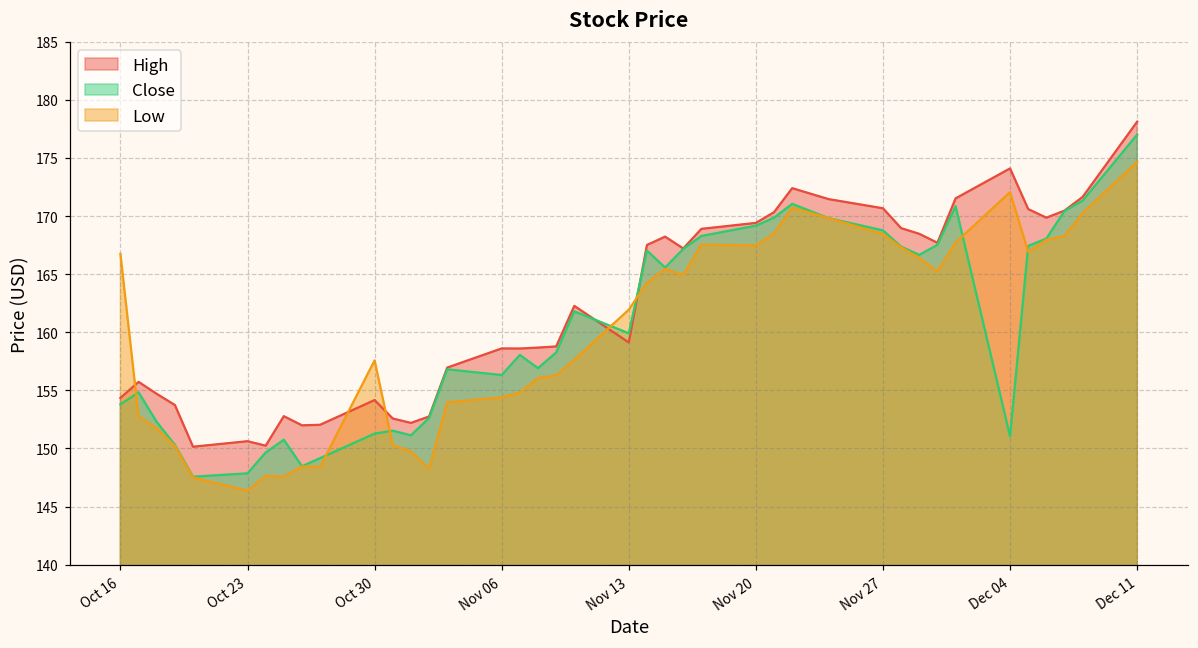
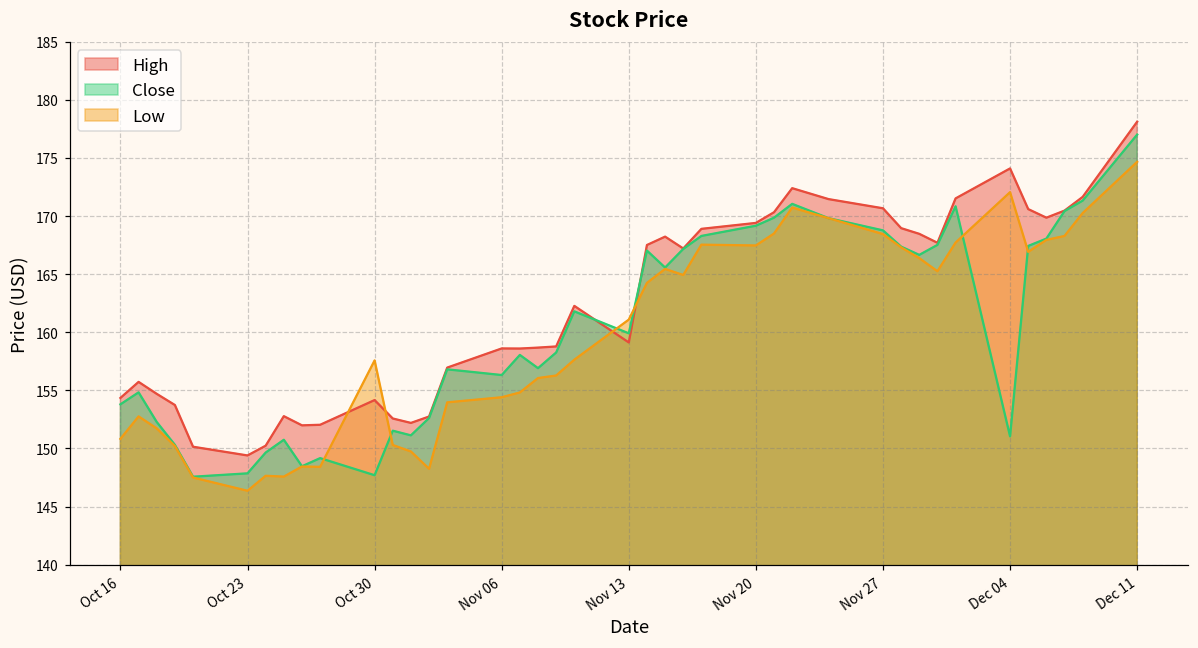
Low, Oct 16: 166.7 -> 150.8
High, Oct 23: 150.6 -> 149.4
Close, Oct 30: 151.3 -> 147.7
Low, Nov 13: 161.9 -> 161.1
